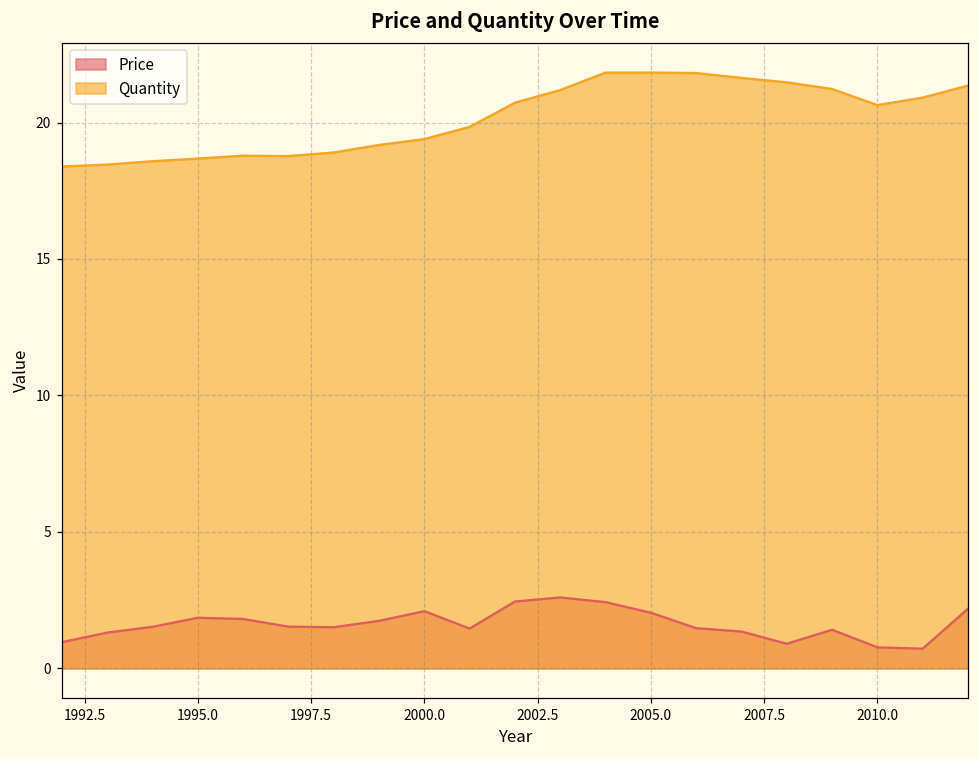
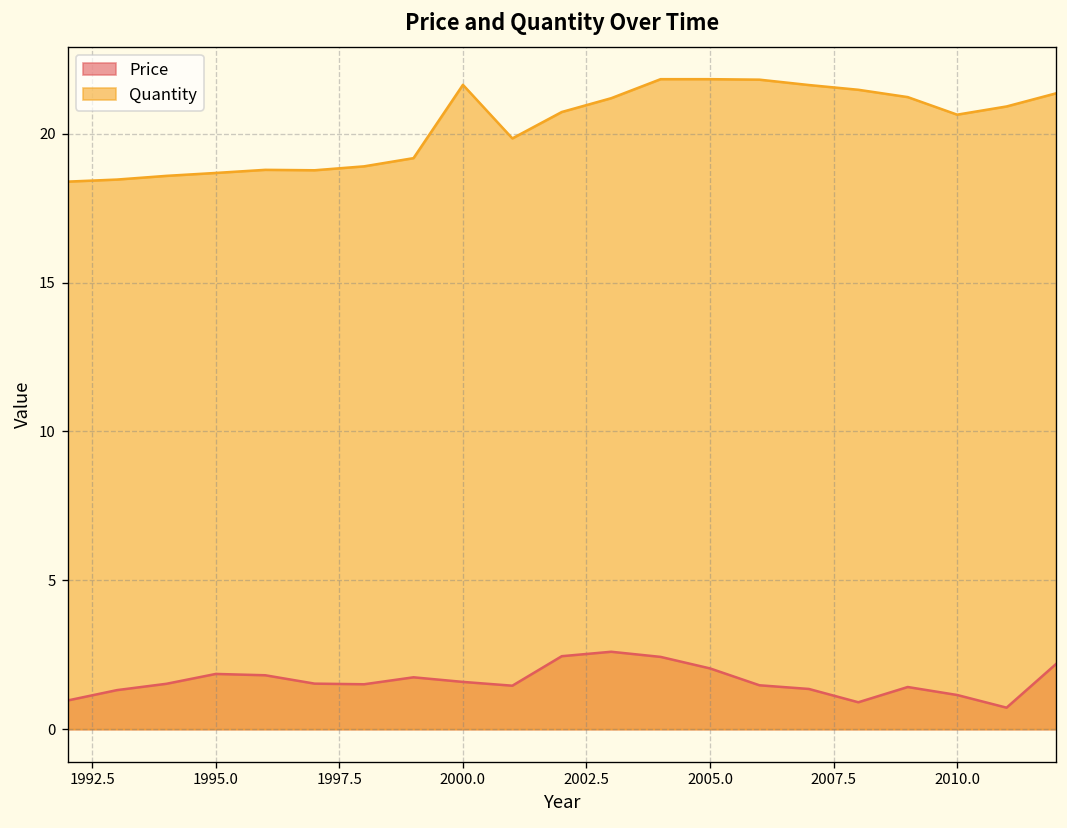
Price, 2000.0: 2.1 -> 1.6
Quantity, 2000.0: 19.4 -> 21.6
Price, 2010.0: 0.8 -> 1.1
